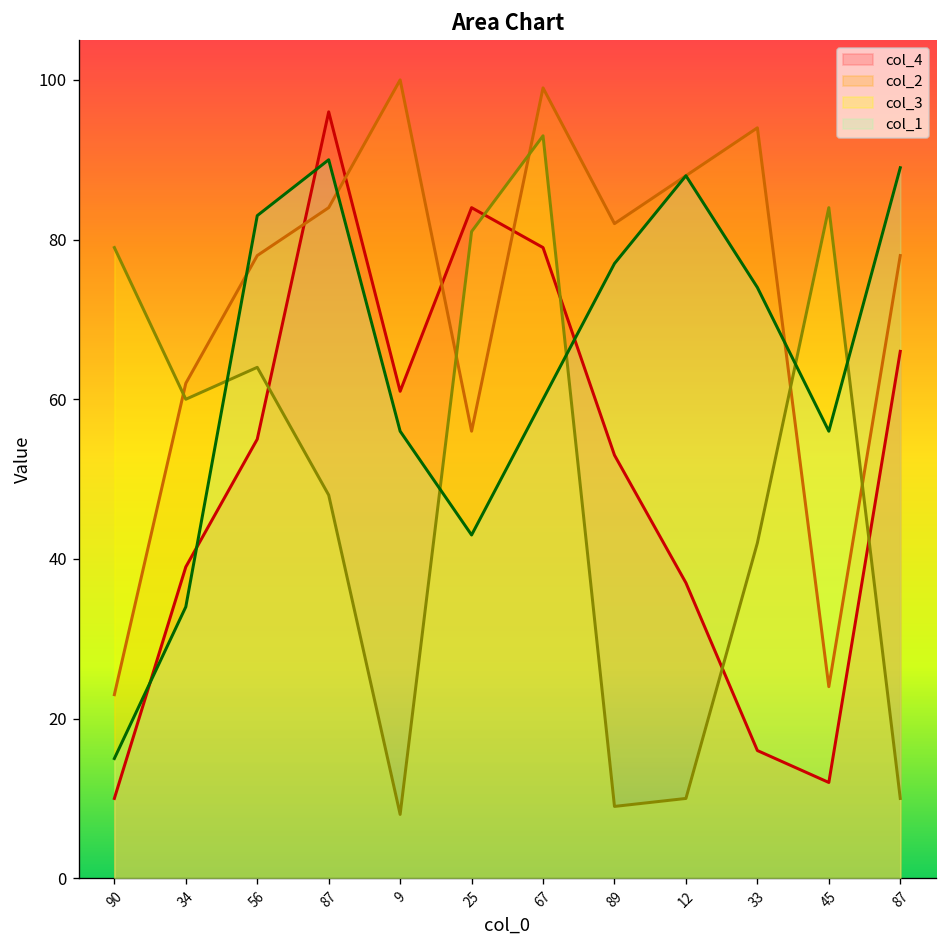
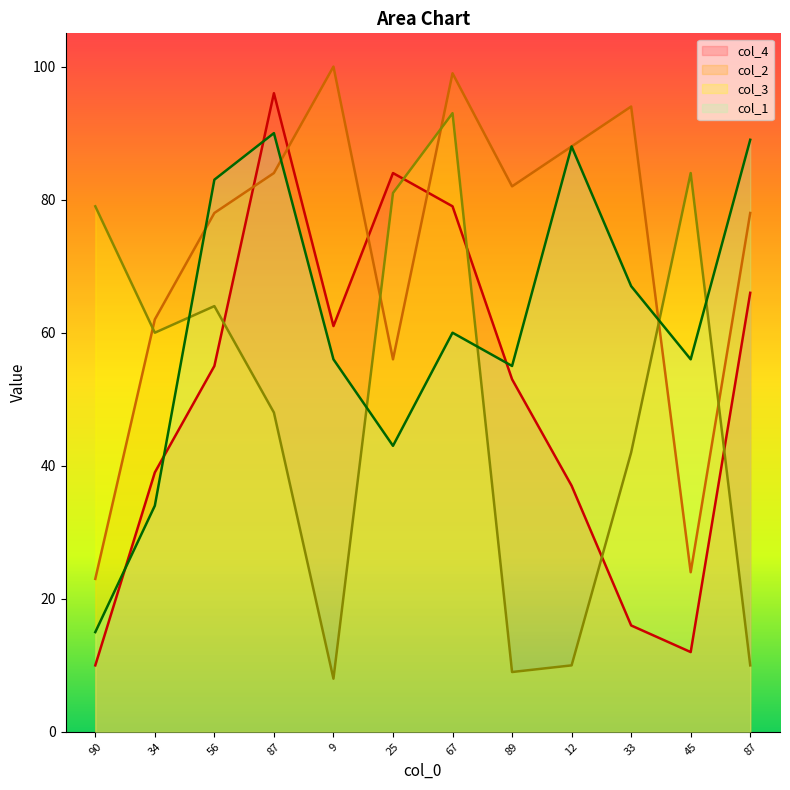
col_1, 89: 77 -> 55
col_1, 33: 74 -> 67
